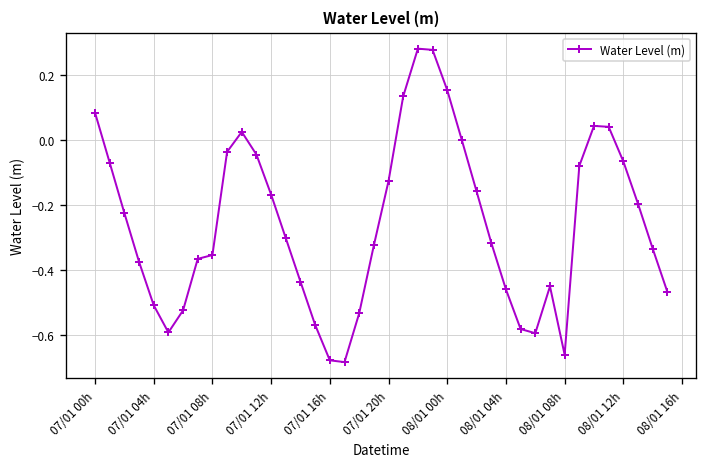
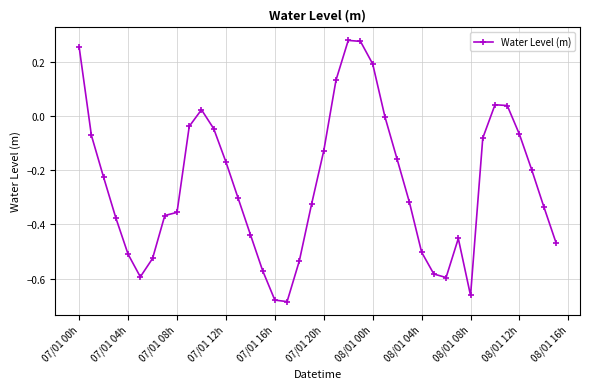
07/01 00h: 0.08 -> 0.25
08/01 00h: 0.15 -> 0.19
08/01 04h: -0.46 -> -0.50
